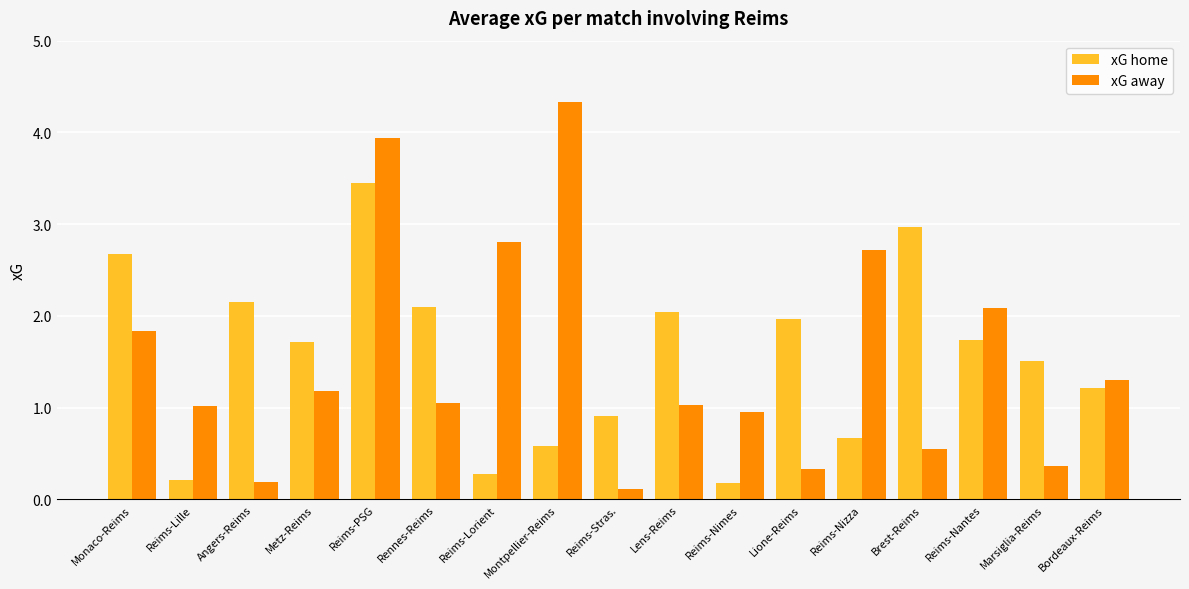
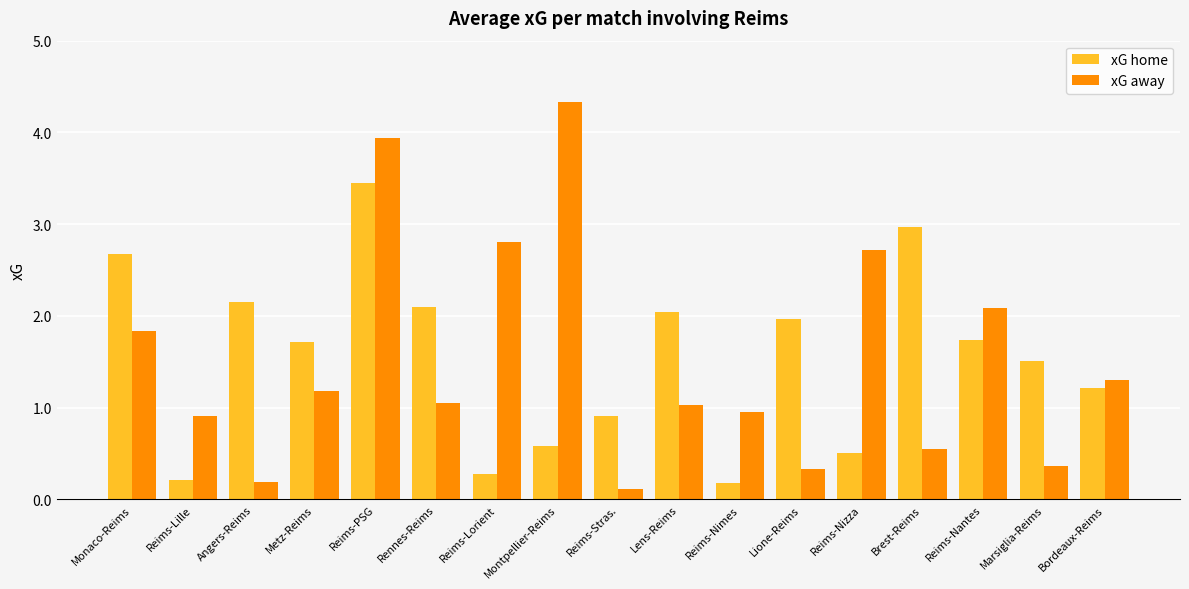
xG away, Reims-Lille: 1.0 -> 0.9
xG home, Reims-Nizza: 0.7 -> 0.5
